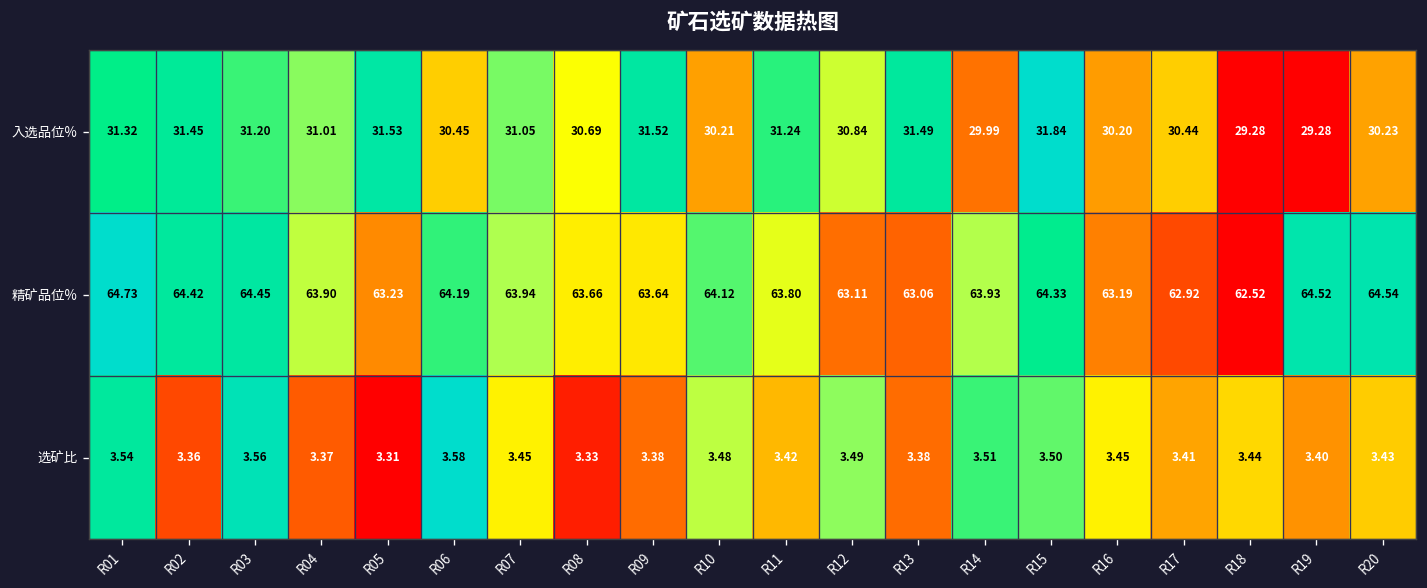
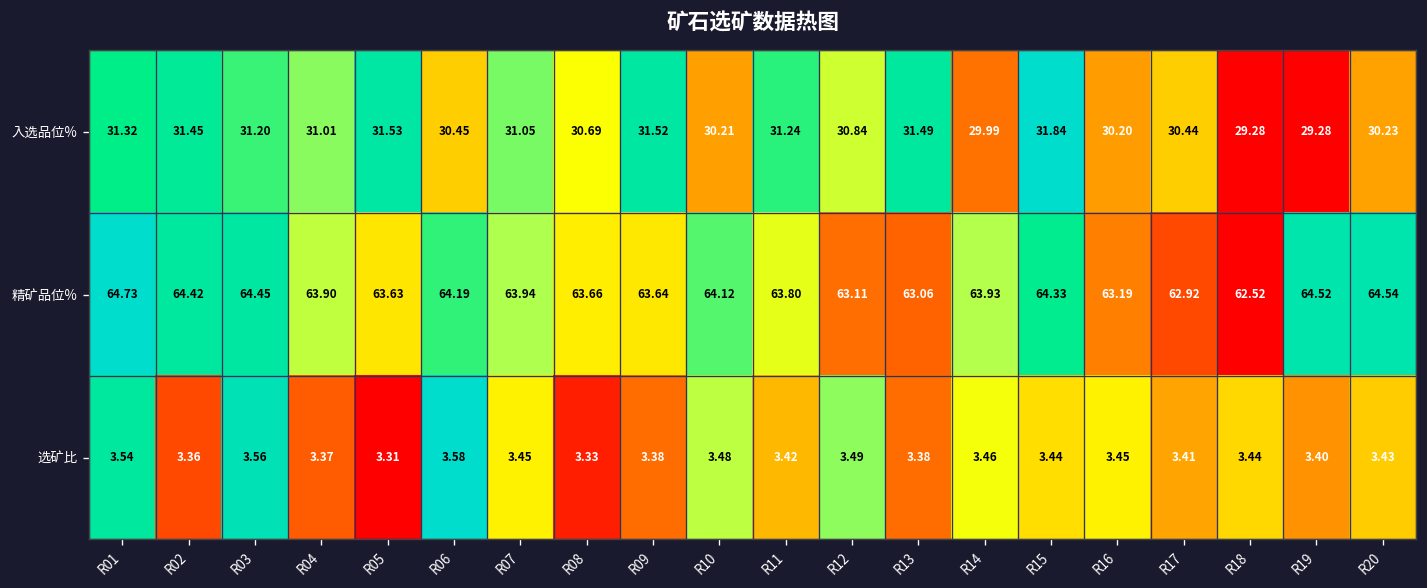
精矿品位%, R05: 63.23 -> 63.63
选矿比, R14: 3.51 -> 3.46
选矿比, R15: 3.50 -> 3.44
